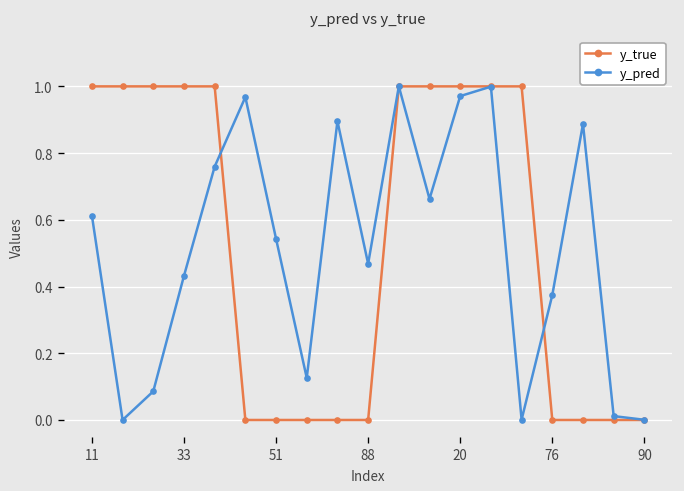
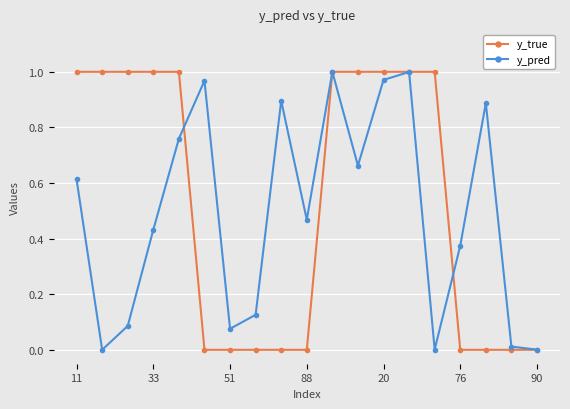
y_pred, 51: 0.54 -> 0.08
